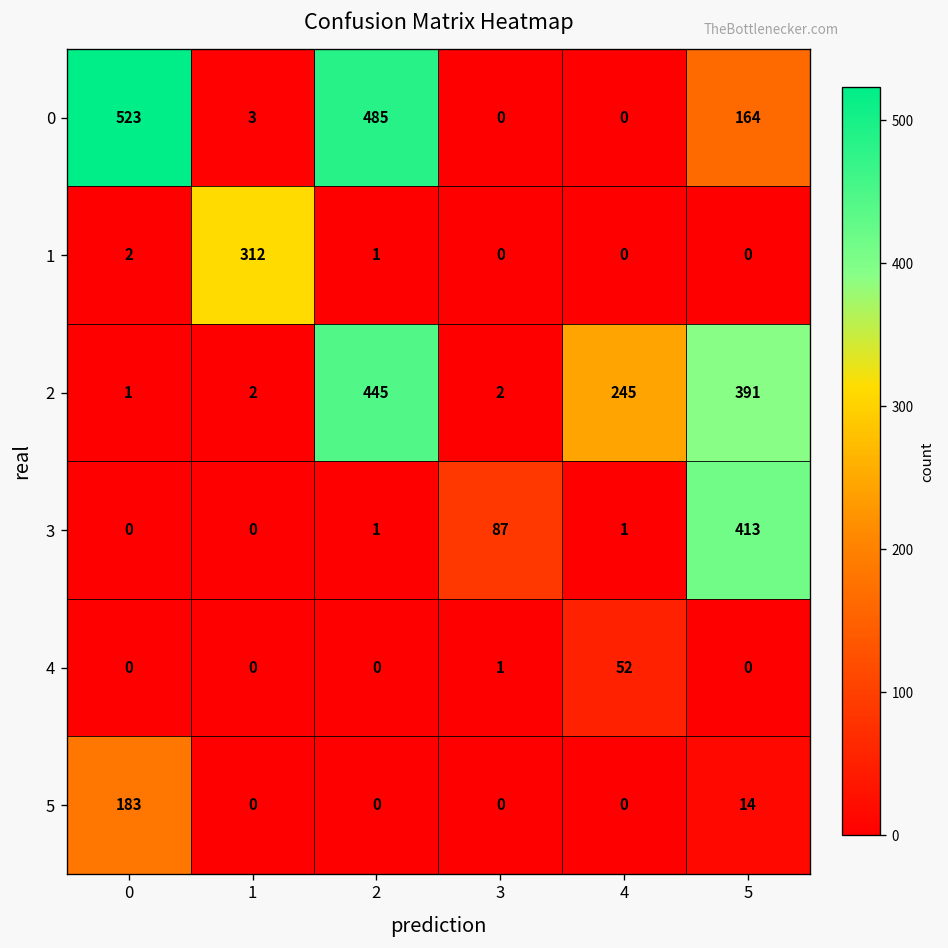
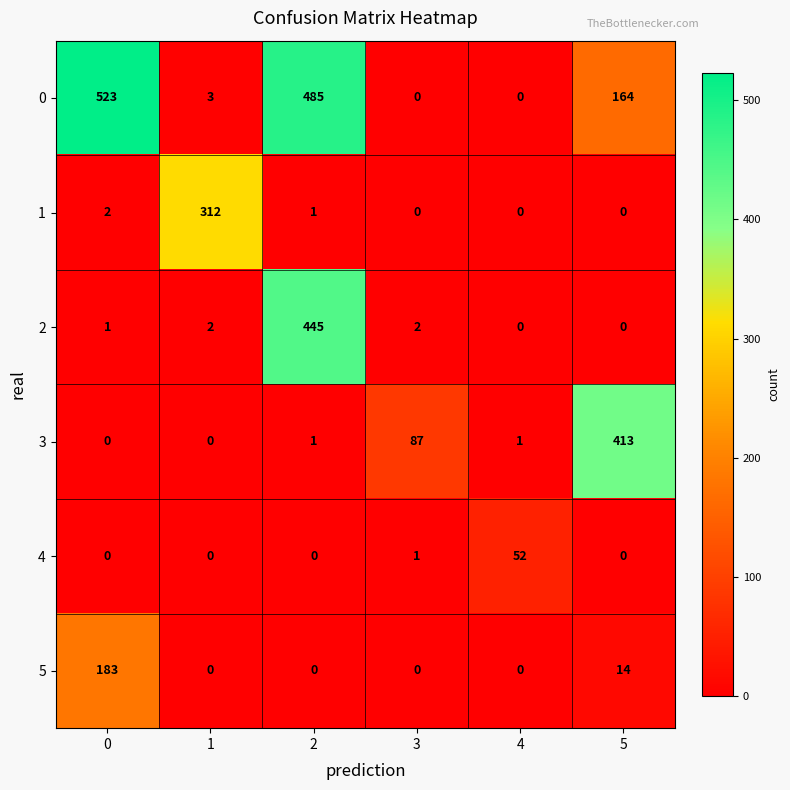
2, 4: 245 -> 0
2, 5: 391 -> 0
